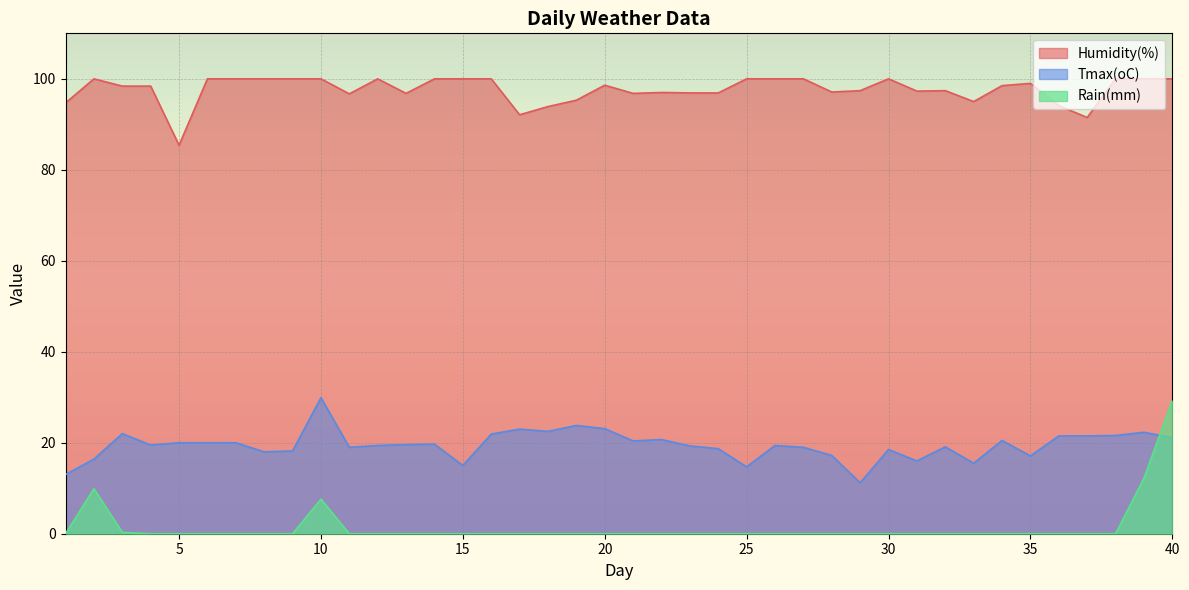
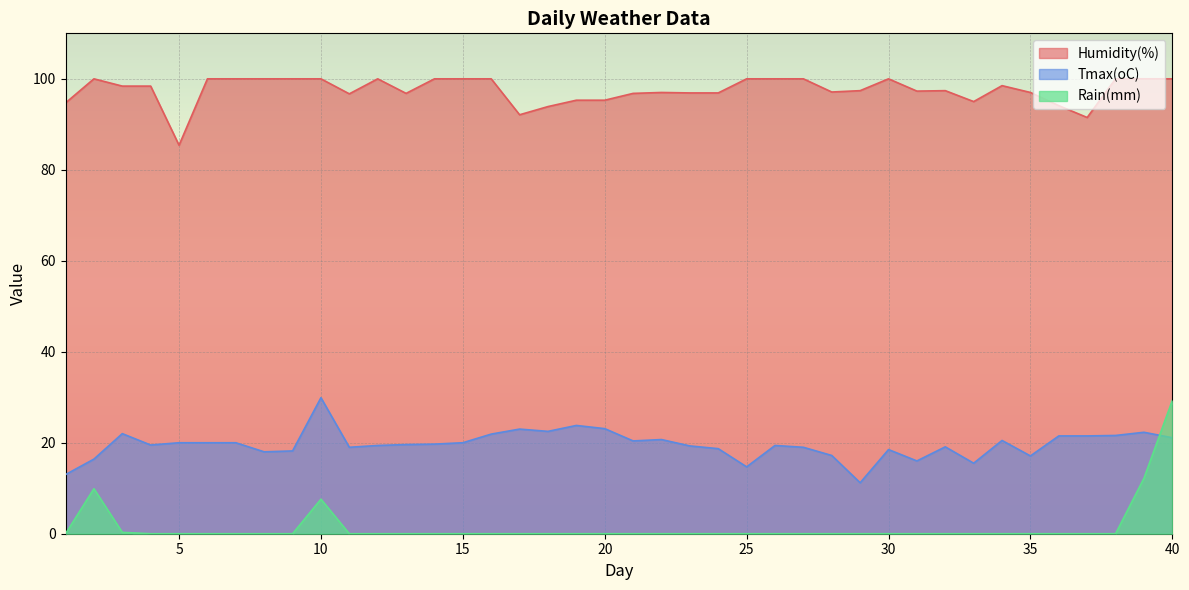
Tmax(oC), 15: 15 -> 20
Humidity(%), 20: 99 -> 95
Humidity(%), 35: 99 -> 97
